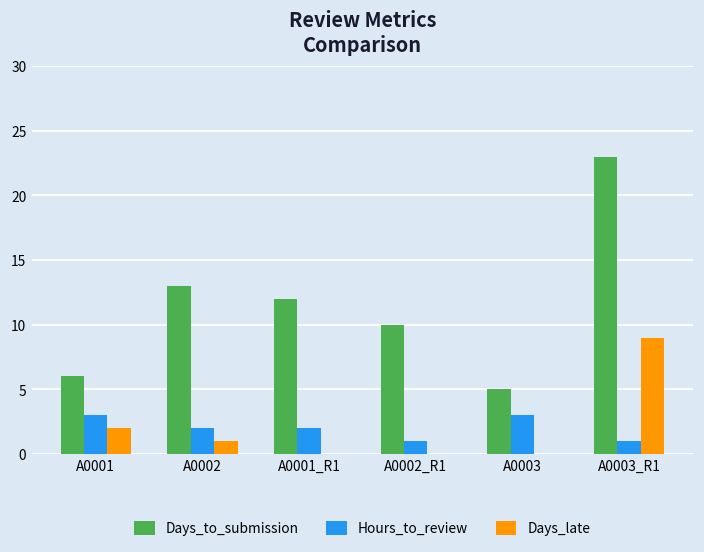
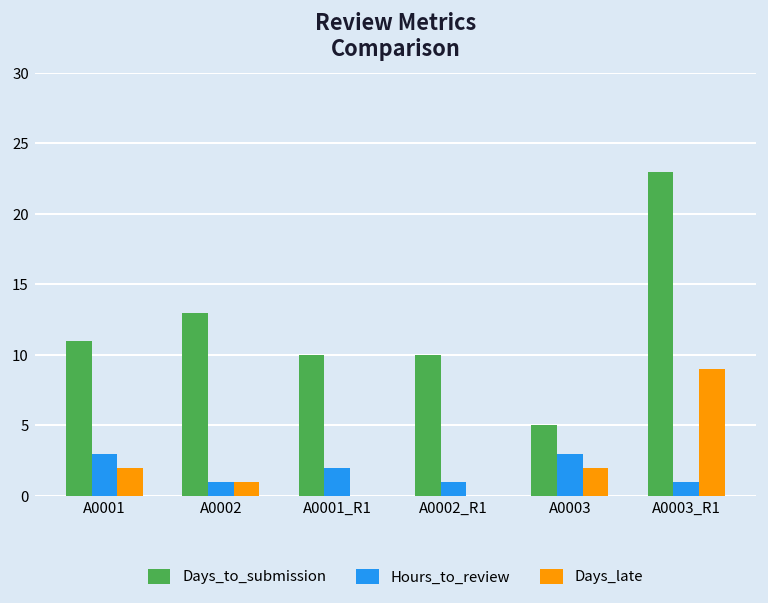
Days_to_submission, A0001: 6 -> 11
Hours_to_review, A0002: 2 -> 1
Days_to_submission, A0001_R1: 12 -> 10
Days_late, A0003: 0 -> 2
